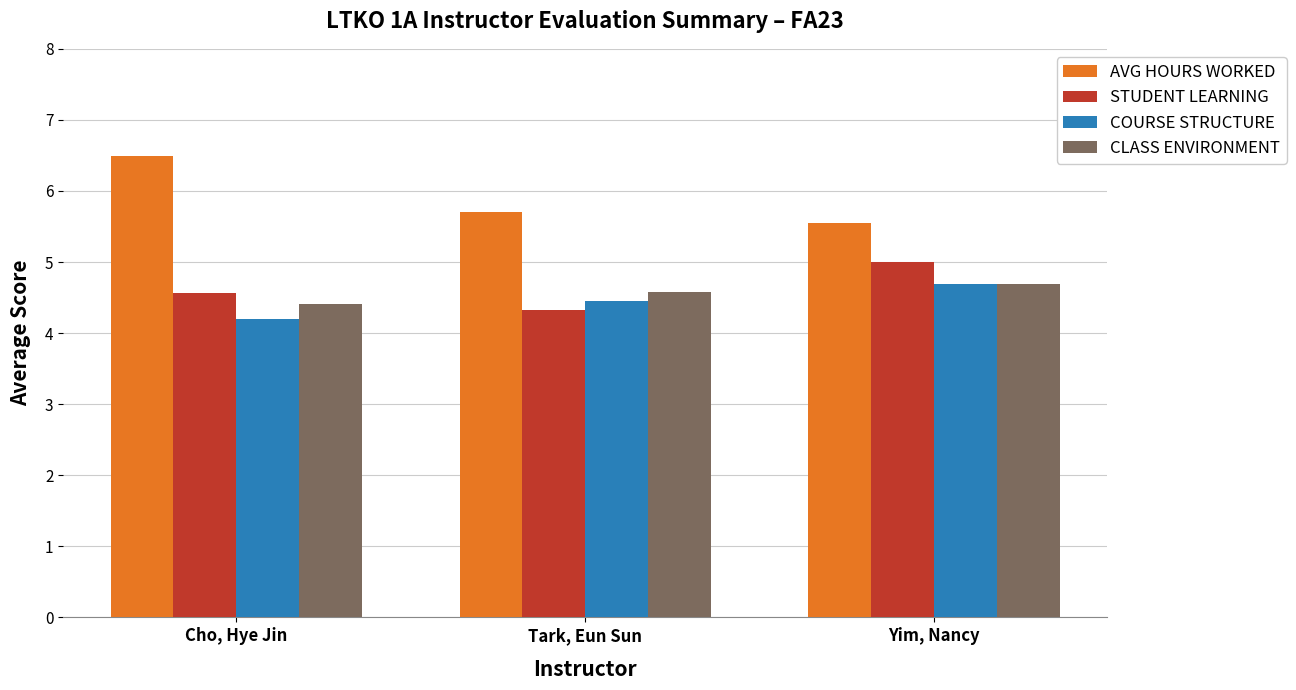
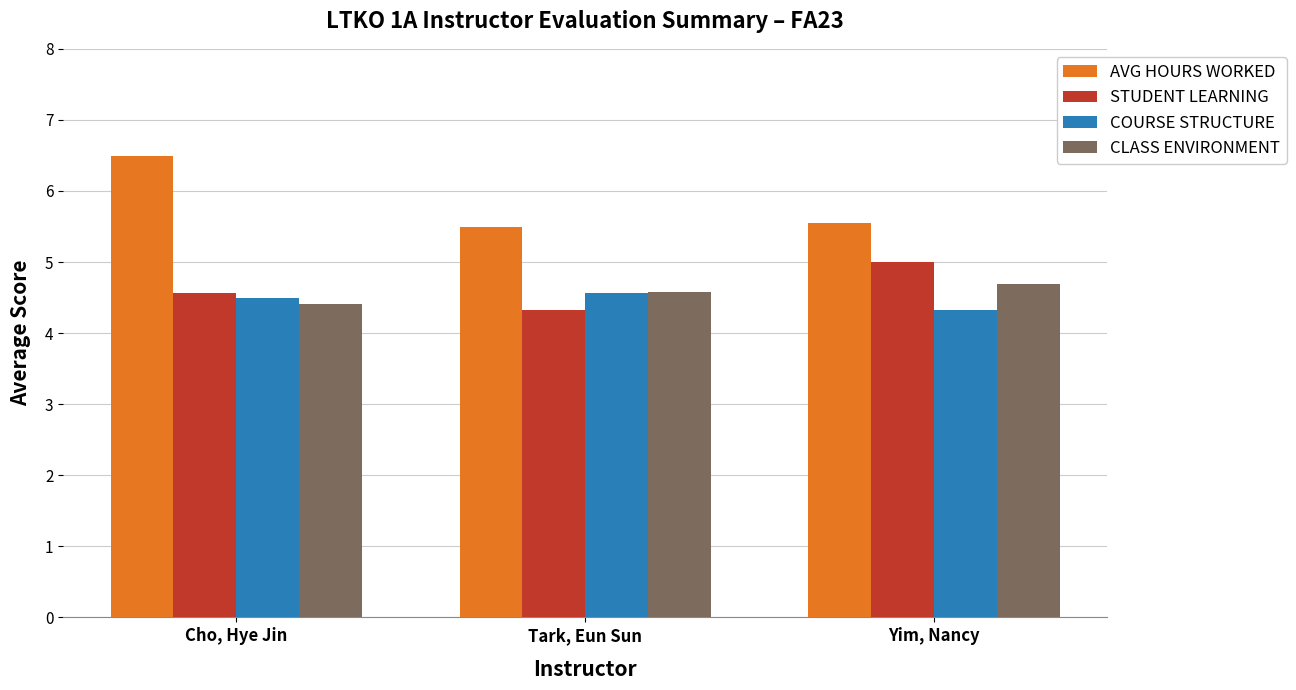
COURSE STRUCTURE, Cho, Hye Jin: 4.2 -> 4.5
AVG HOURS WORKED, Tark, Eun Sun: 5.7 -> 5.5
COURSE STRUCTURE, Tark, Eun Sun: 4.5 -> 4.6
COURSE STRUCTURE, Yim, Nancy: 4.7 -> 4.3
